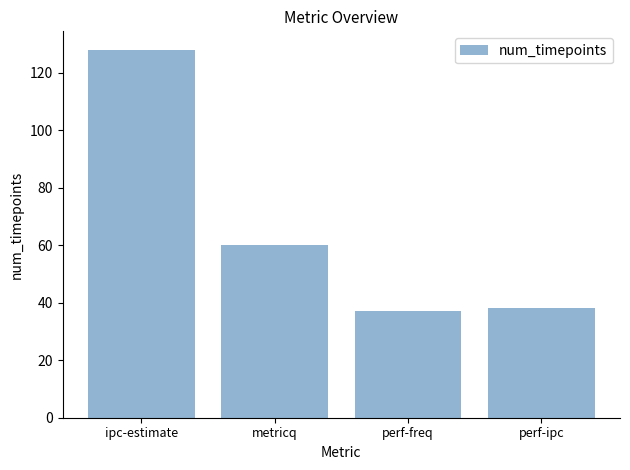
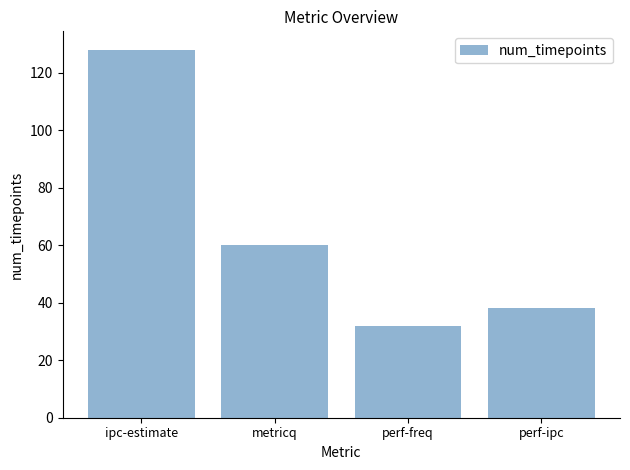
perf-freq: 37 -> 32
